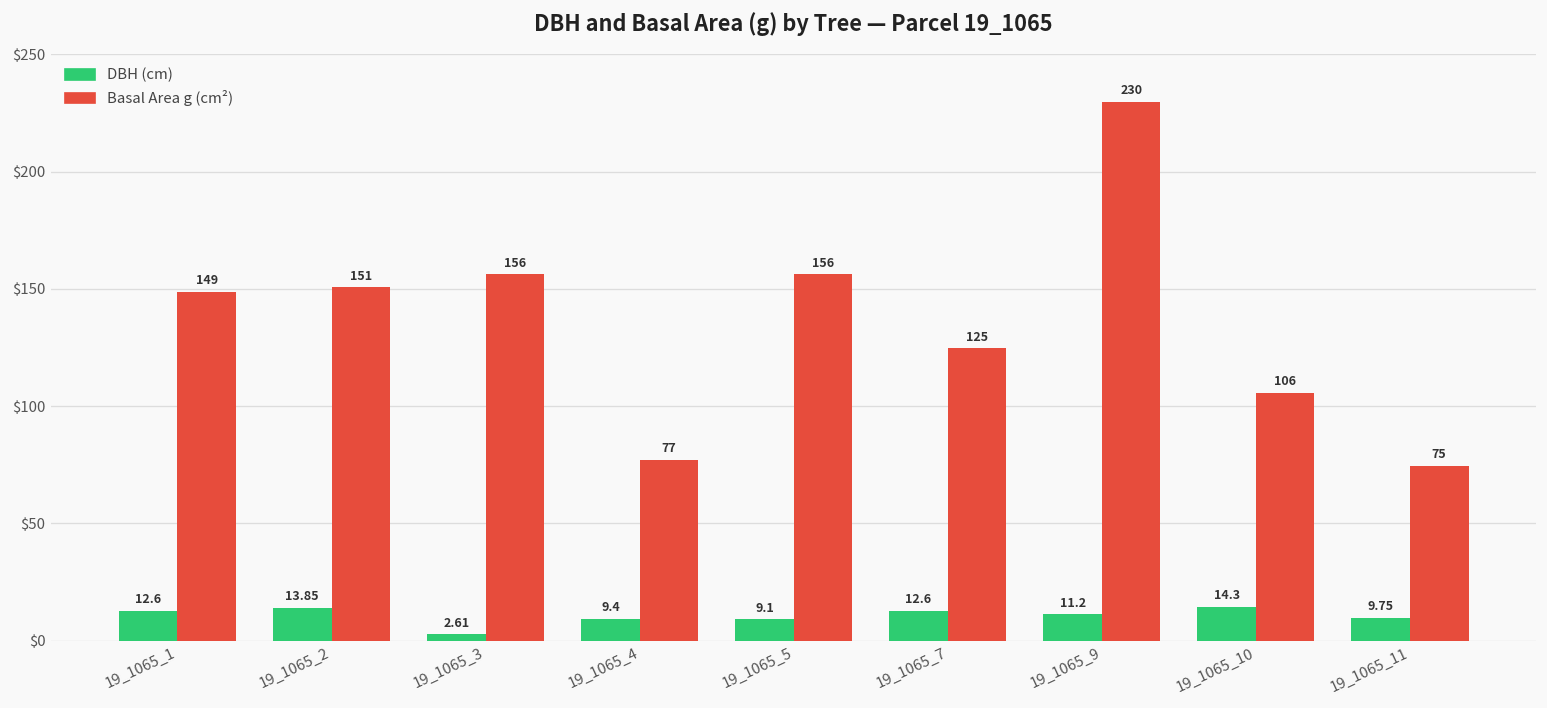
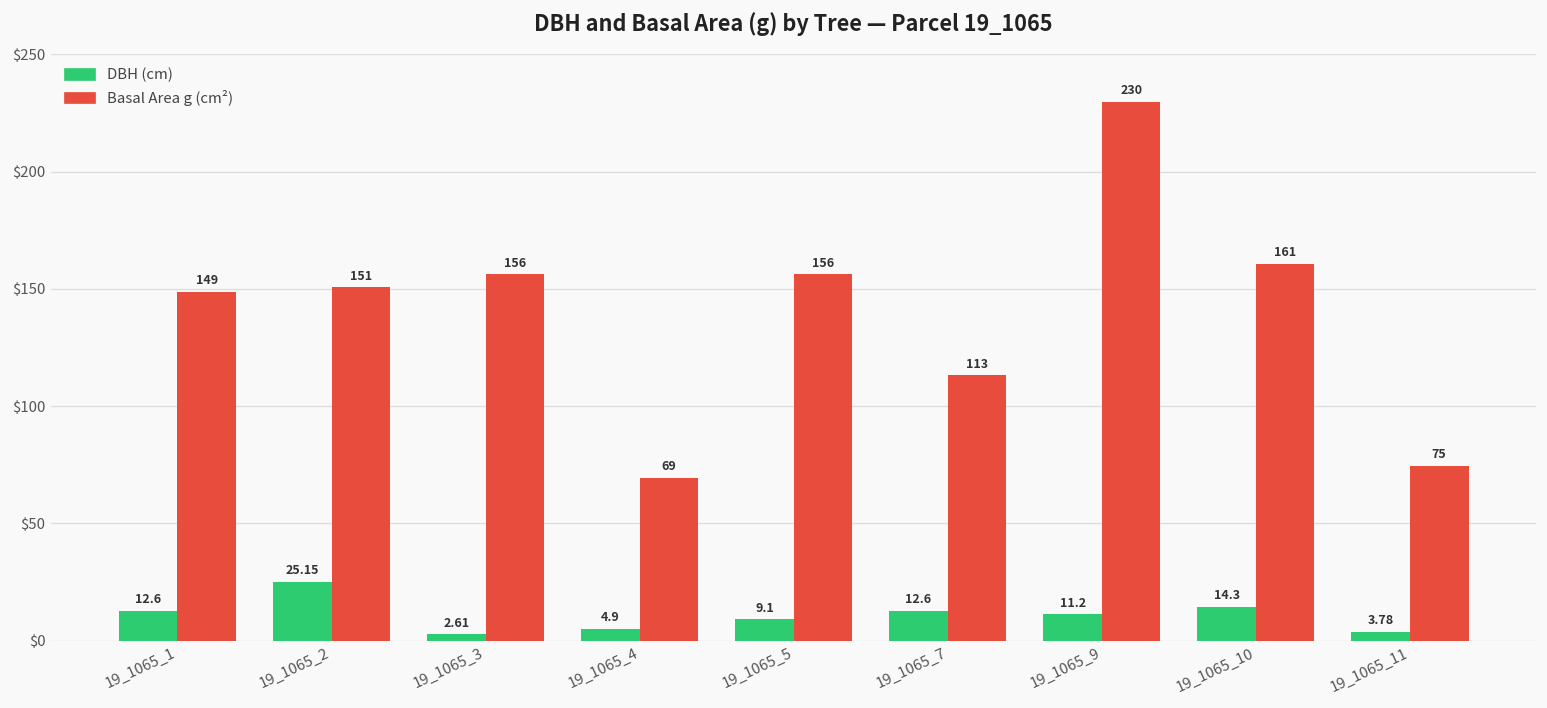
DBH (cm), 19_1065_2: 13.85 -> 25.15
DBH (cm), 19_1065_4: 9.4 -> 4.9
Basal Area g (cm²), 19_1065_4: 77 -> 69
Basal Area g (cm²), 19_1065_7: 125 -> 113
Basal Area g (cm²), 19_1065_10: 106 -> 161
DBH (cm), 19_1065_11: 9.75 -> 3.78
